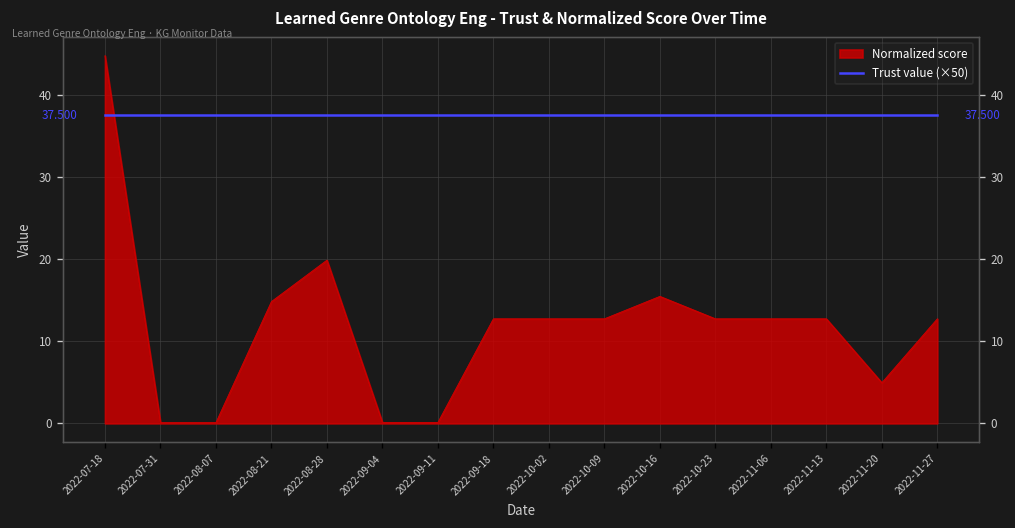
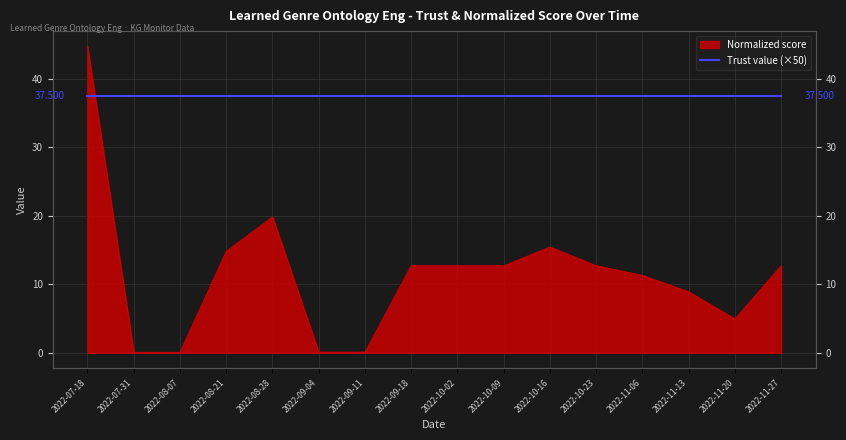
Normalized score, 2022-11-06: 13 -> 11
Normalized score, 2022-11-13: 13 -> 9
